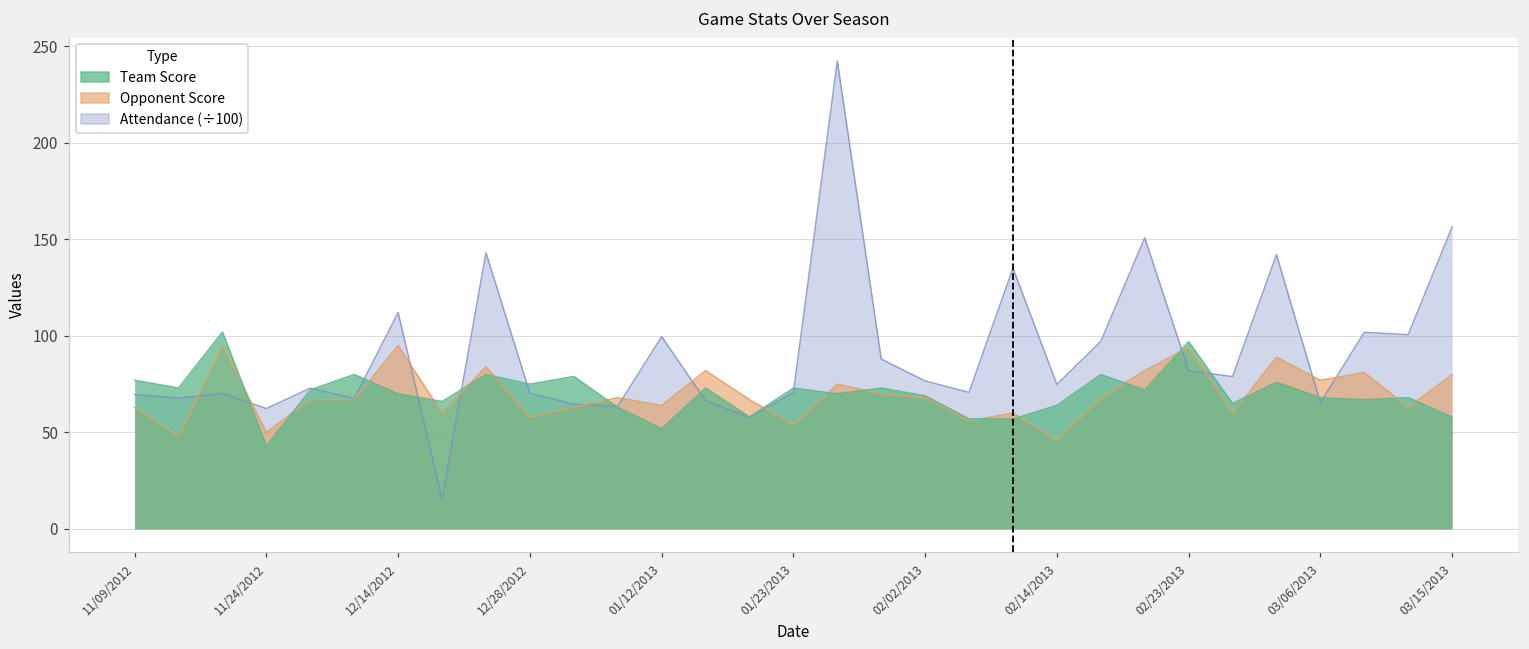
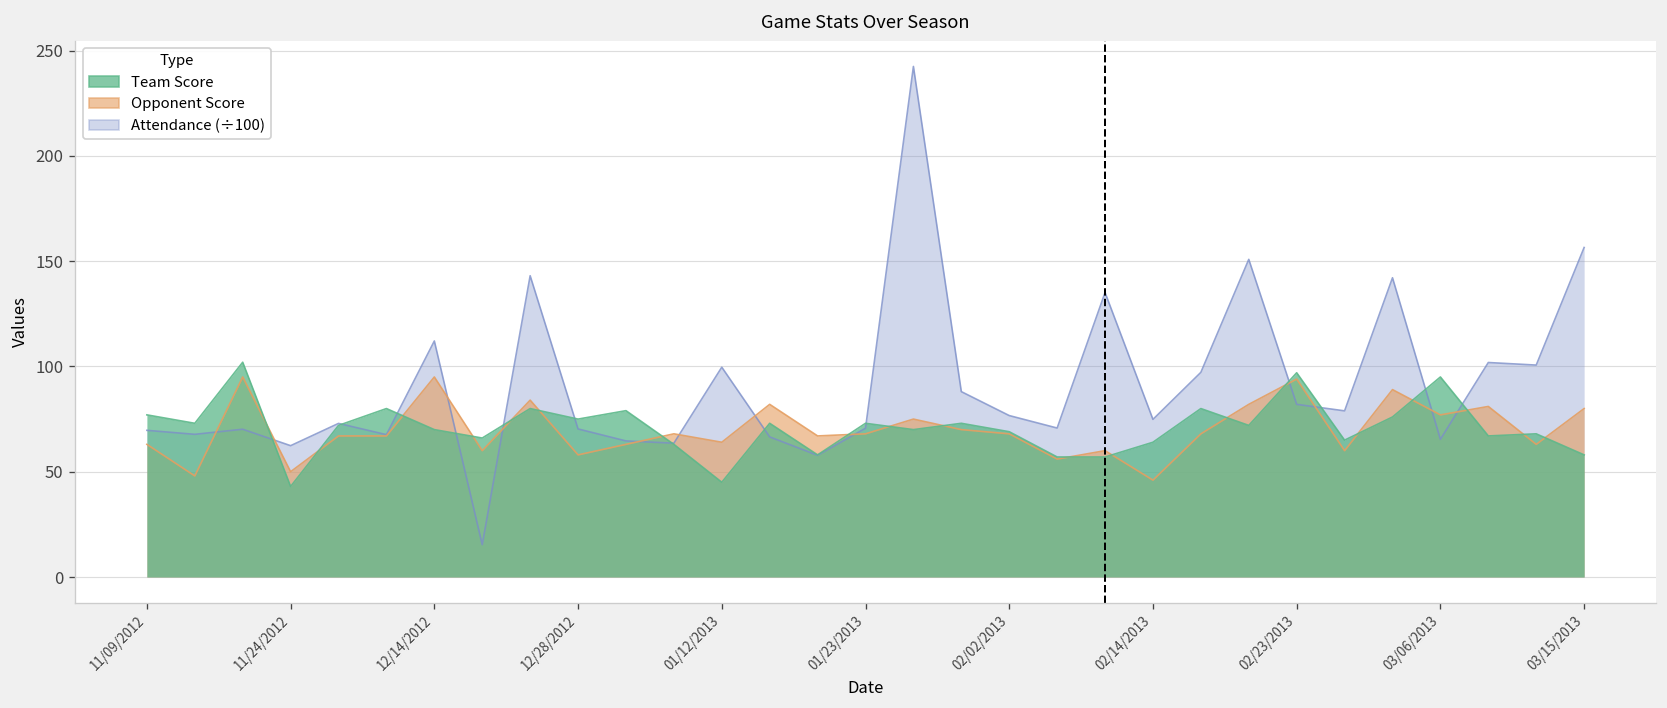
Team Score, 01/12/2013: 52 -> 45
Opponent Score, 01/23/2013: 54 -> 68
Team Score, 03/06/2013: 68 -> 95
